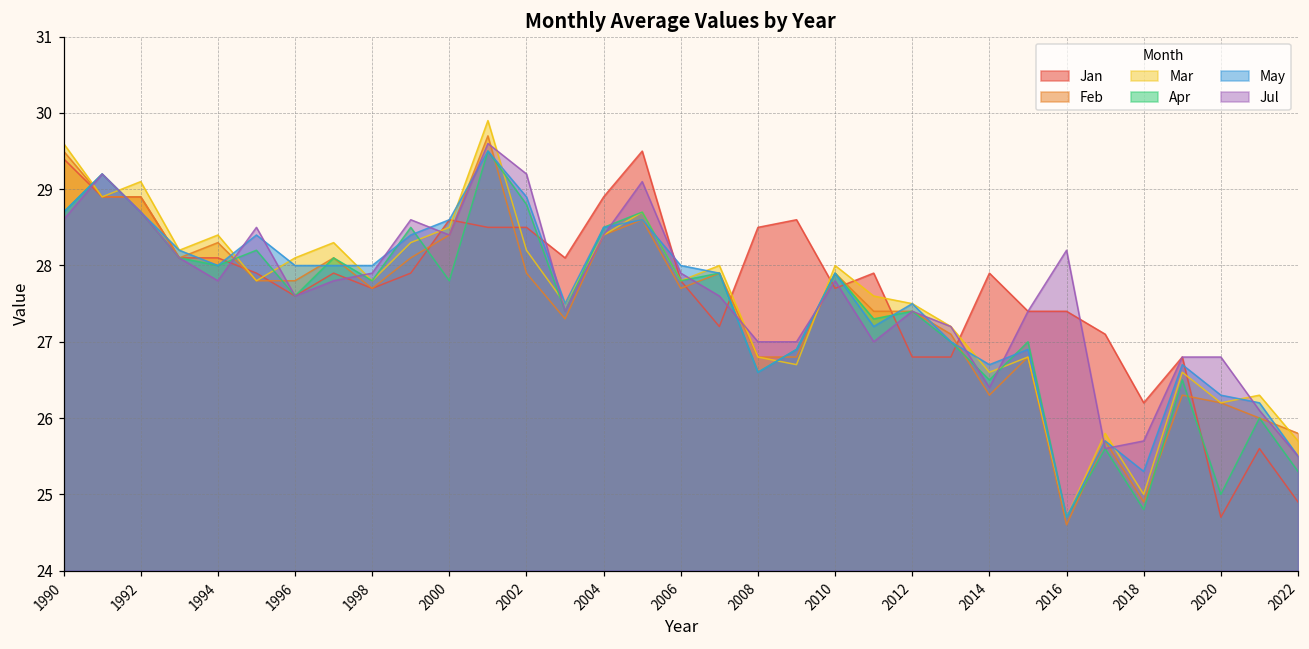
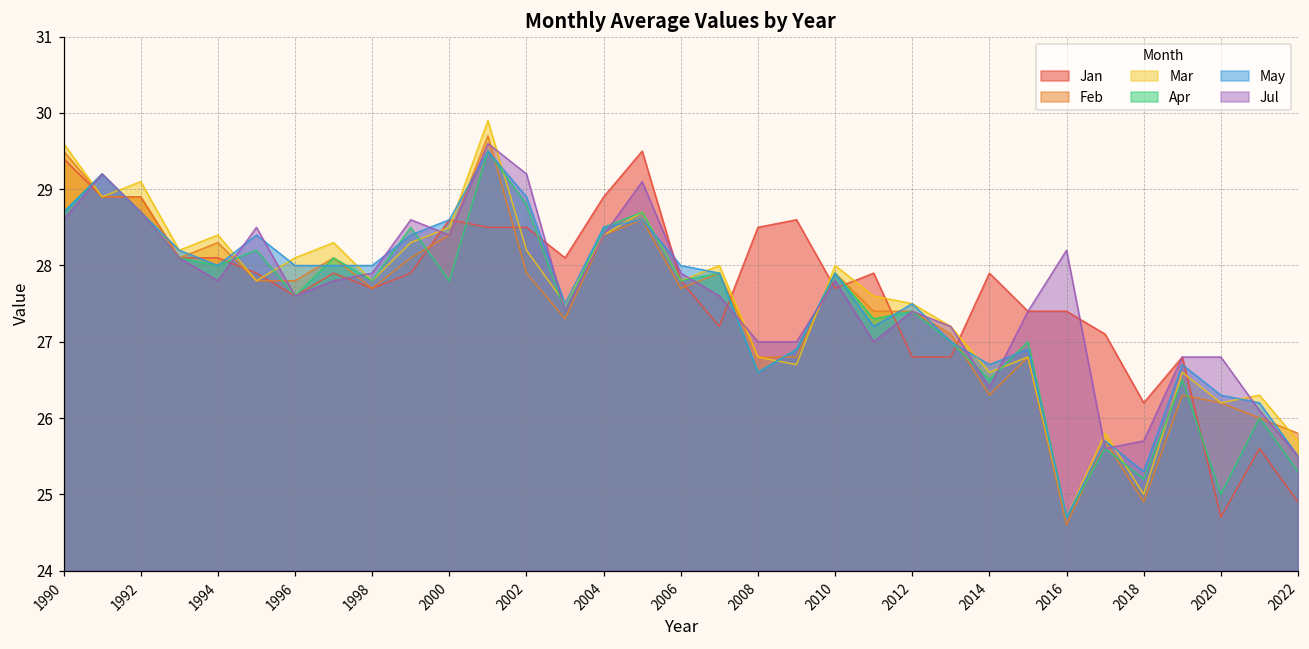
Apr, 2018: 24.8 -> 25.2
